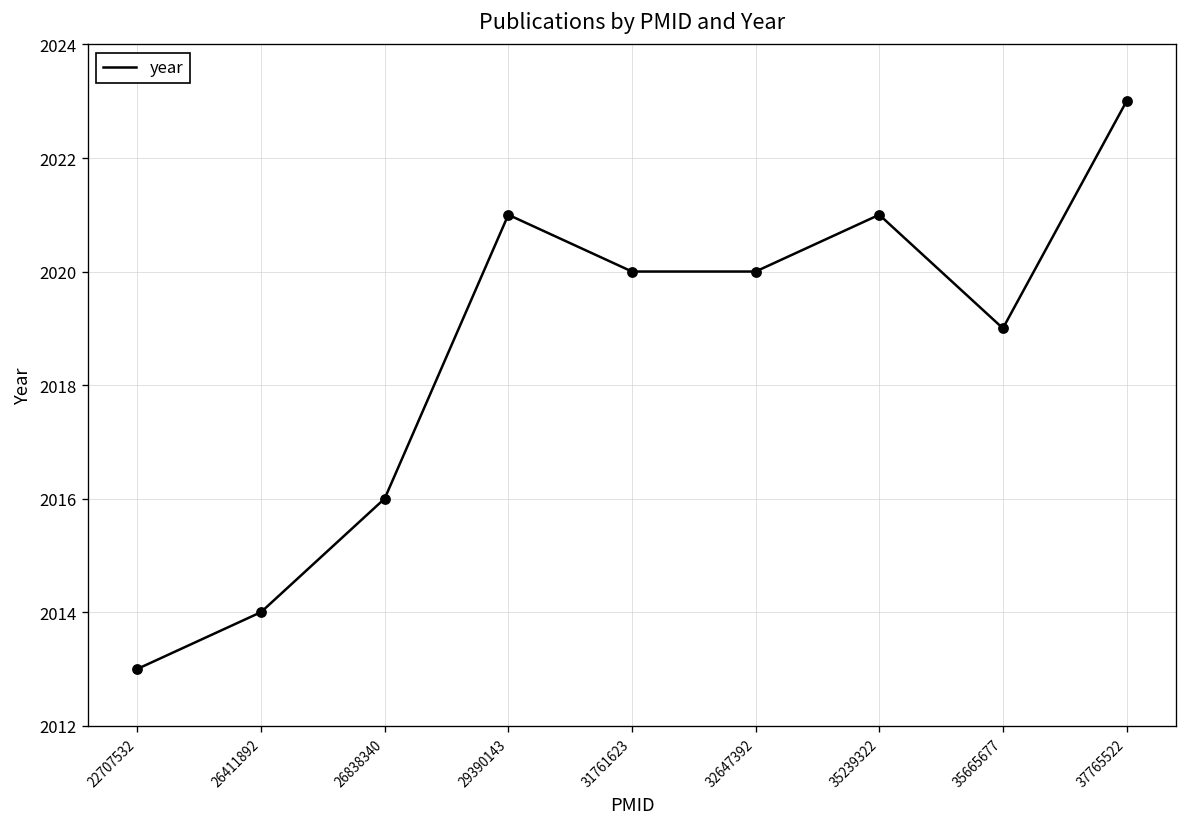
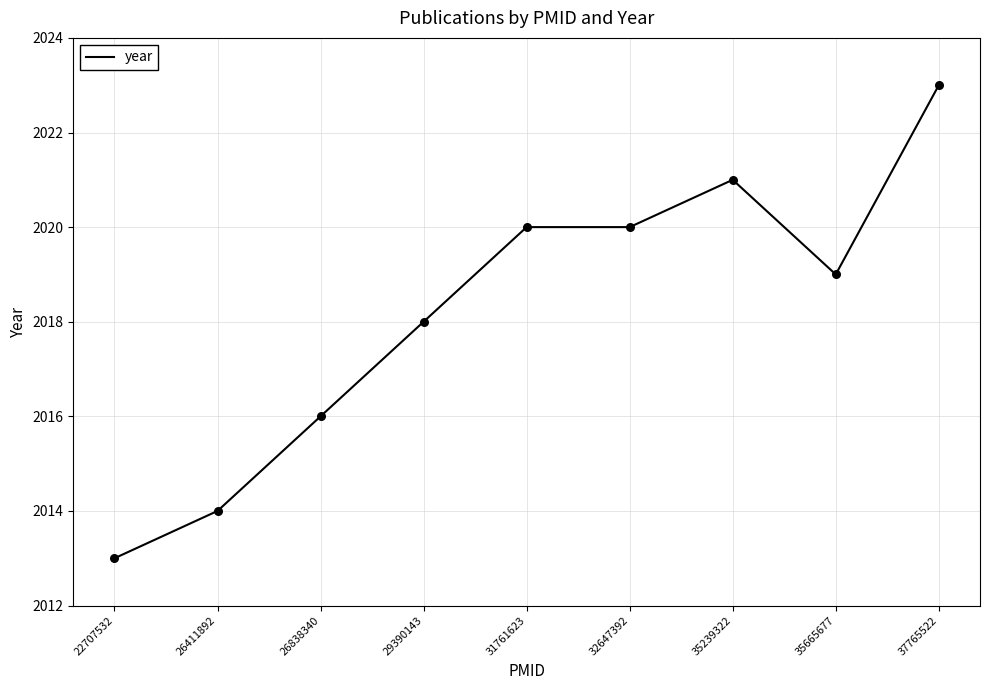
29390143: 2021 -> 2018
